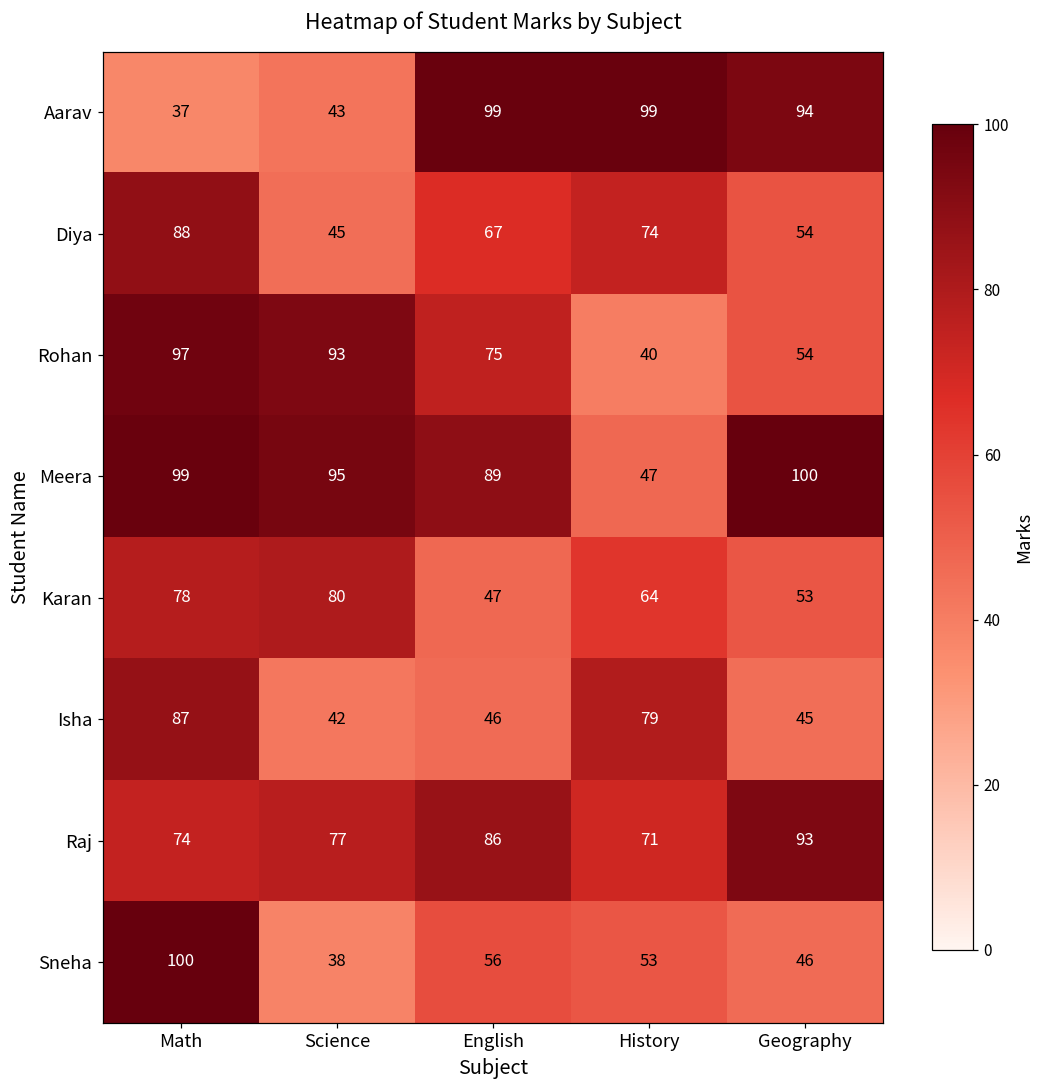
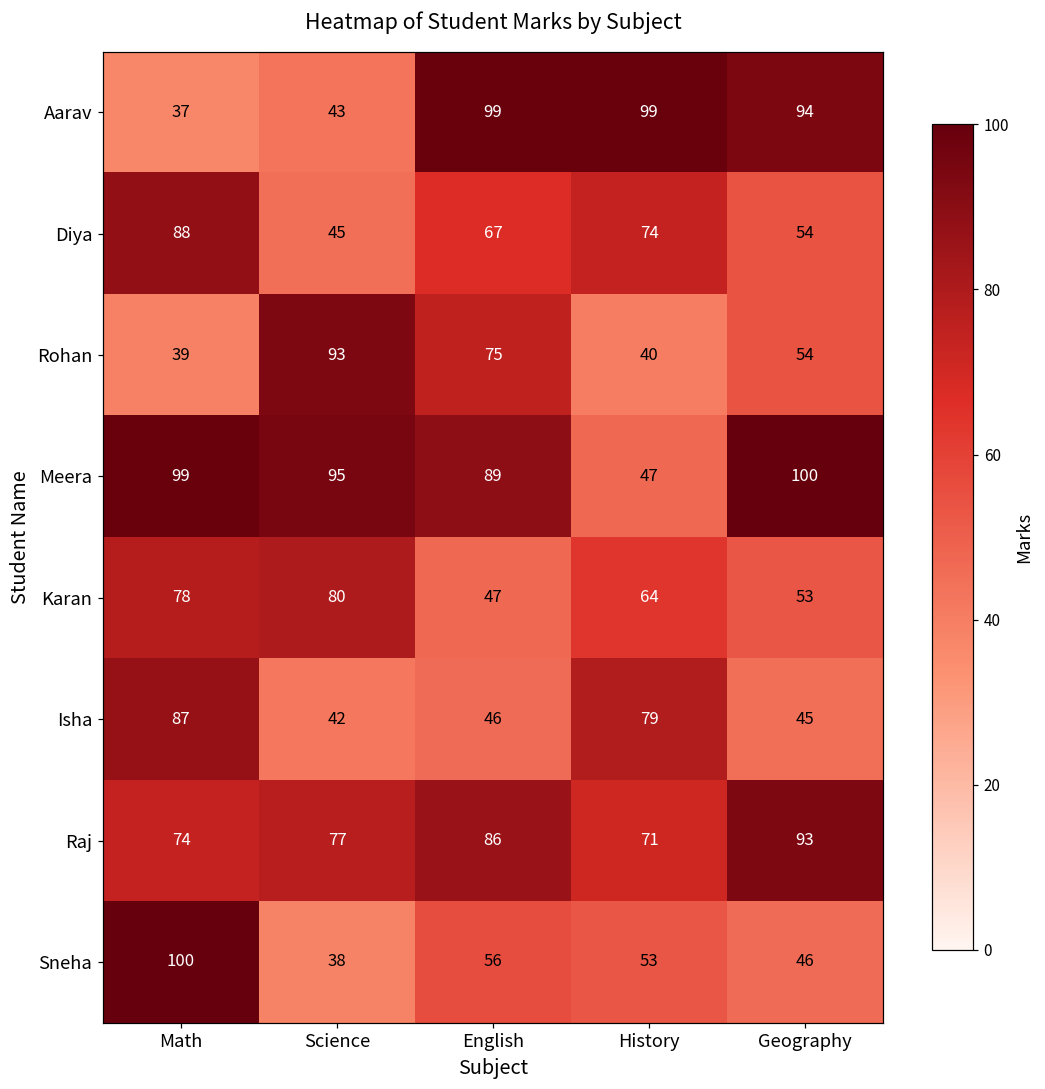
Rohan, Math: 97 -> 39
